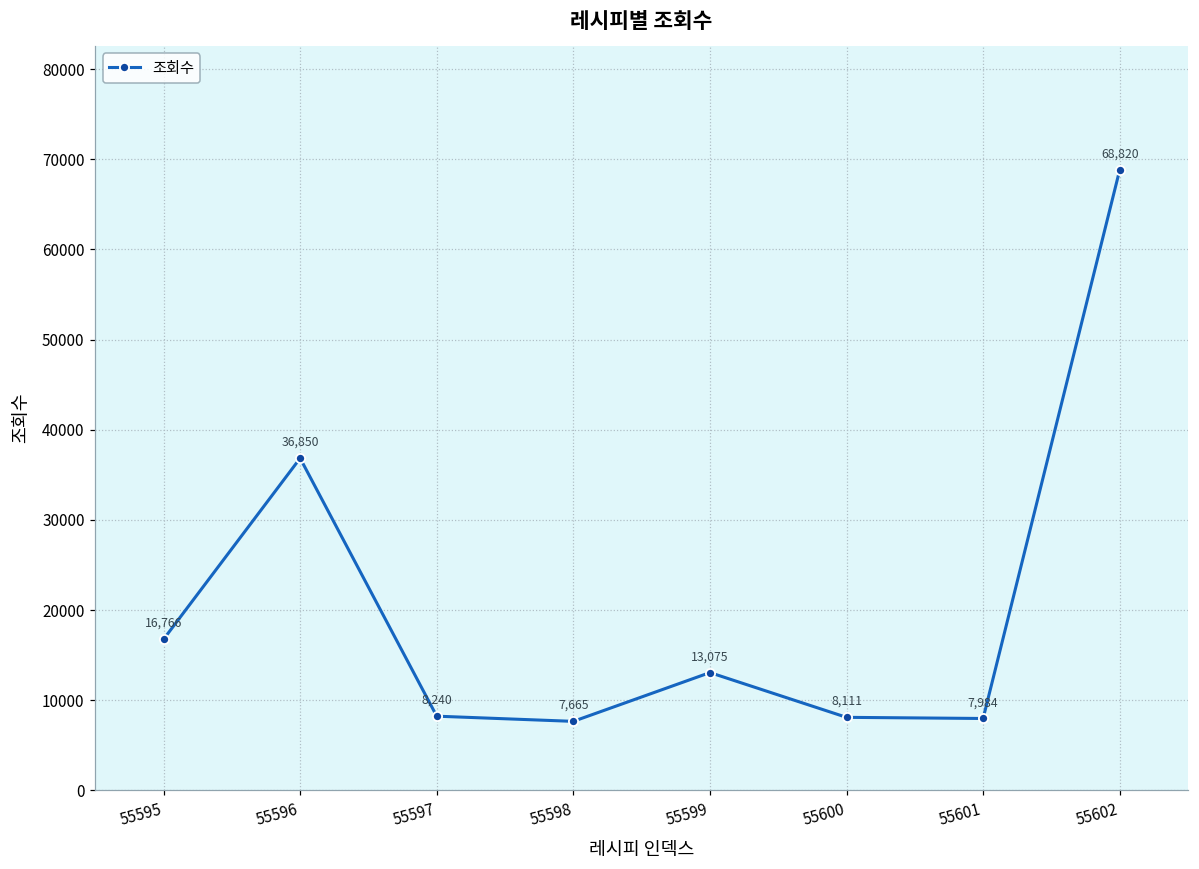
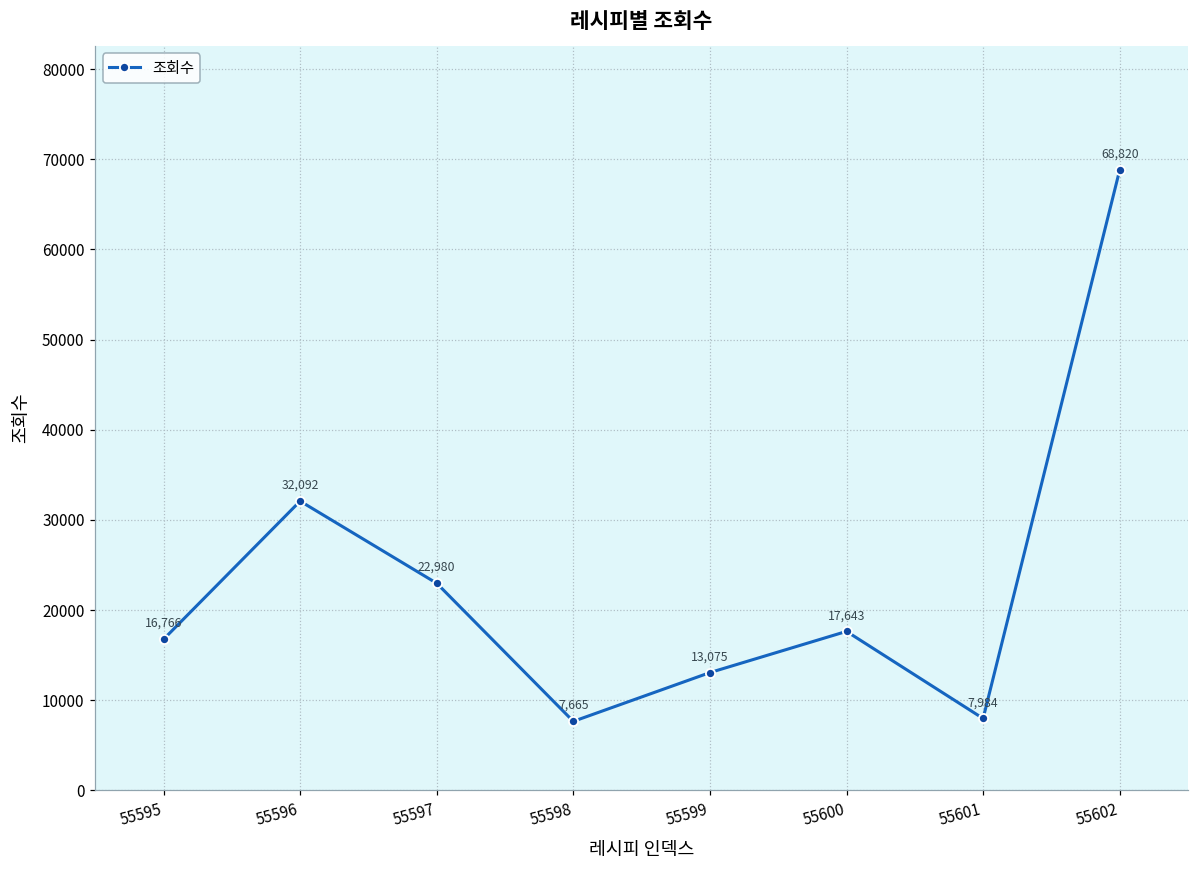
55596: 36,850 -> 32,092
55597: 8,240 -> 22,980
55600: 8,111 -> 17,643
